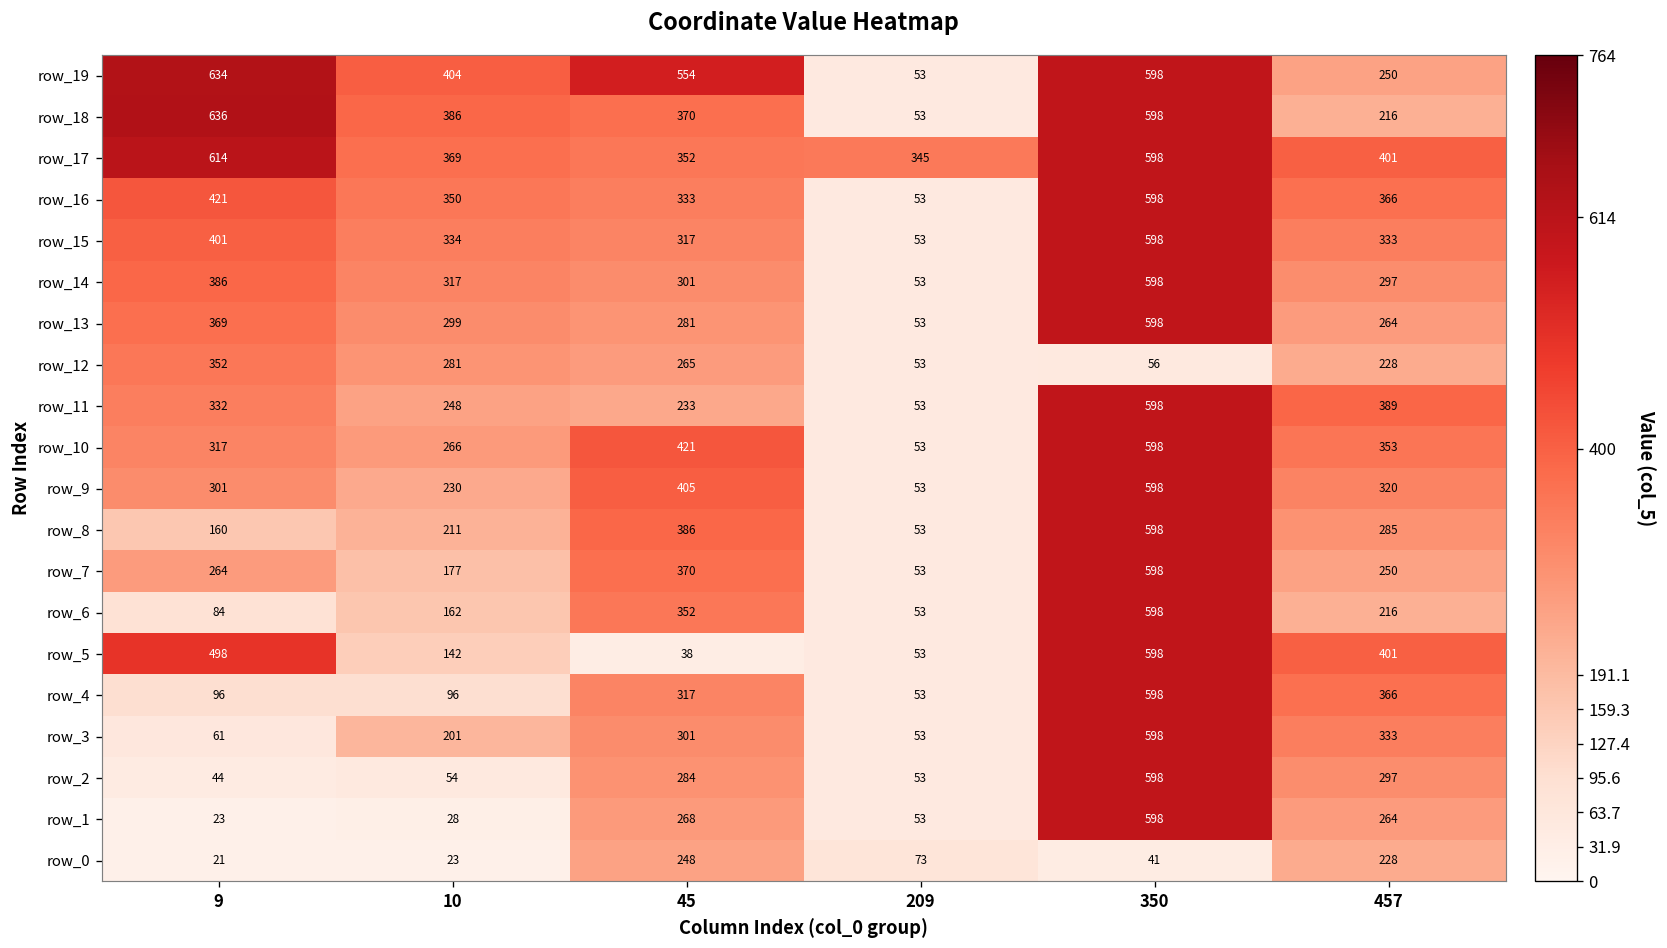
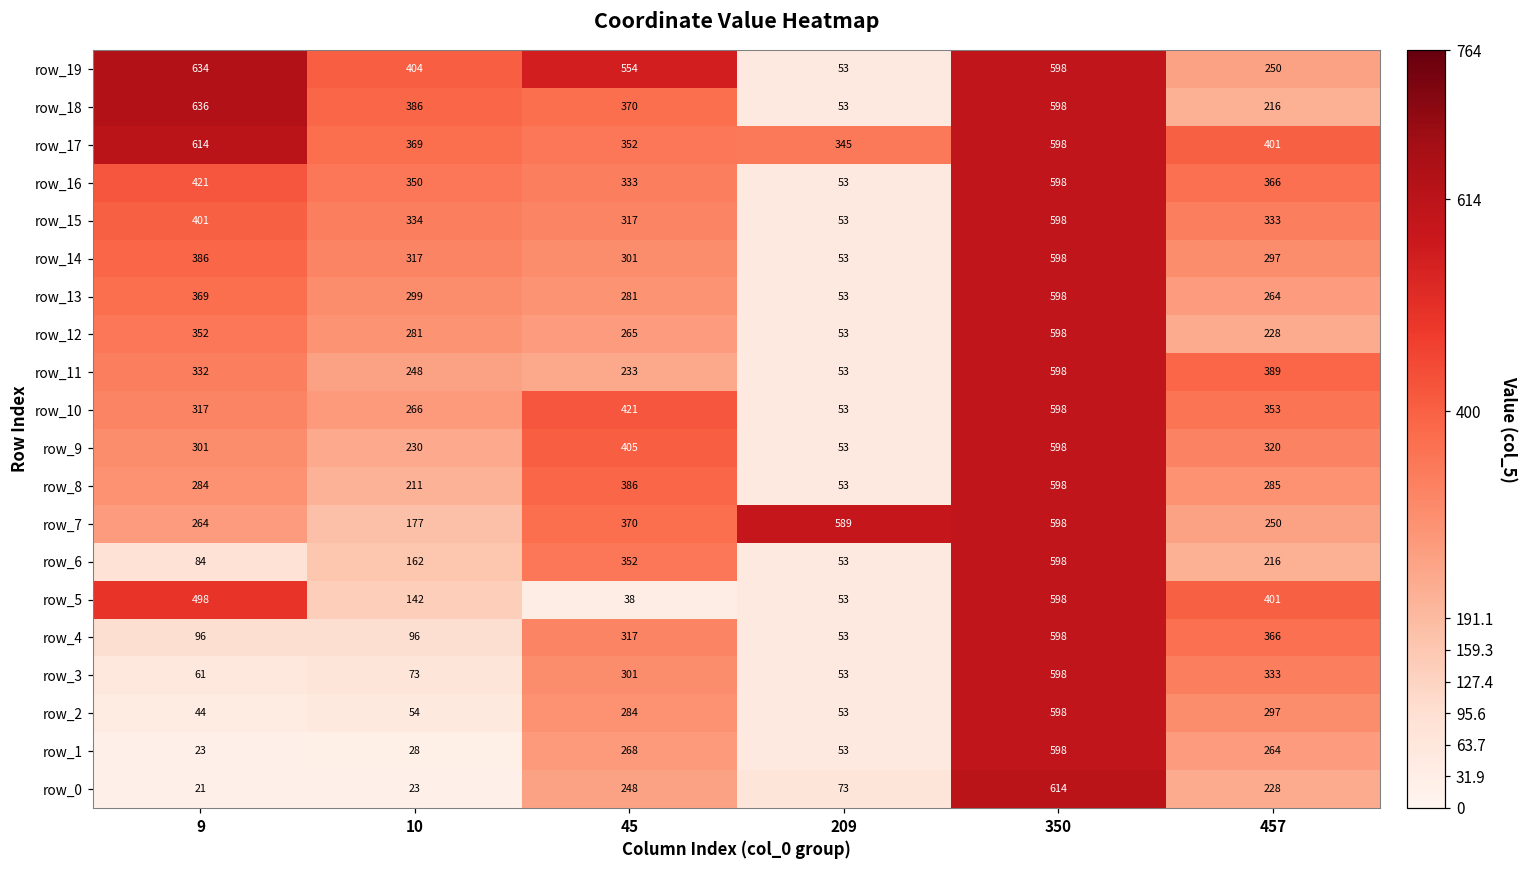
row_12, 350: 56 -> 598
row_8, 9: 160 -> 284
row_7, 209: 53 -> 589
row_3, 10: 201 -> 73
row_0, 350: 41 -> 614
